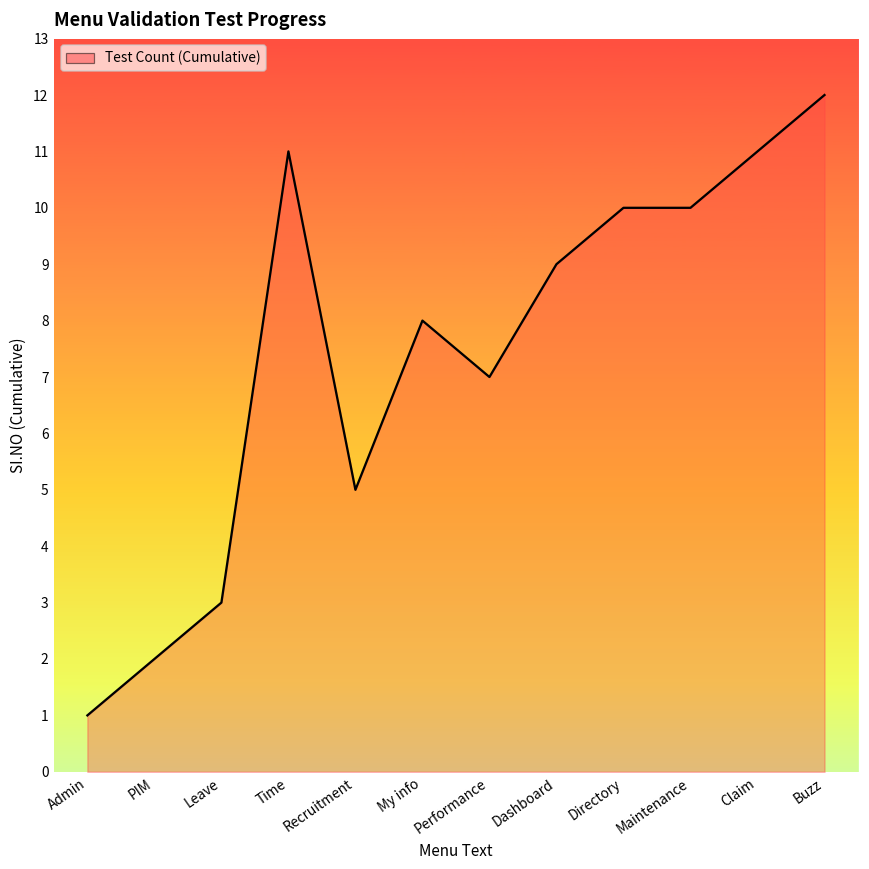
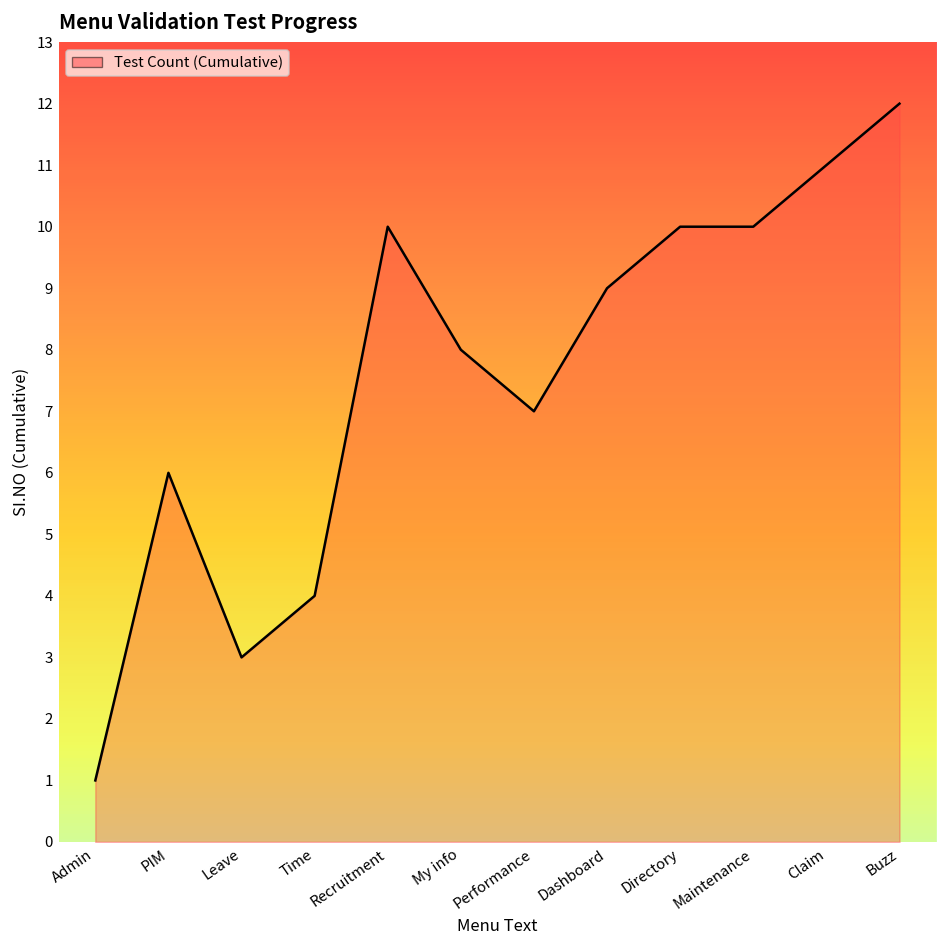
PIM: 2 -> 6
Time: 11 -> 4
Recruitment: 5 -> 10
